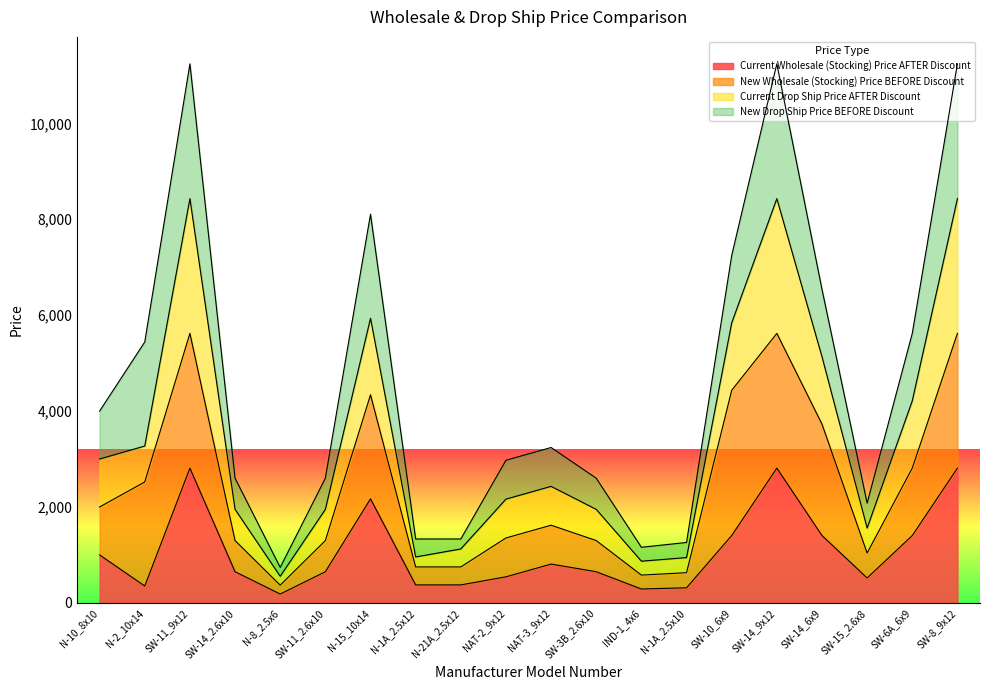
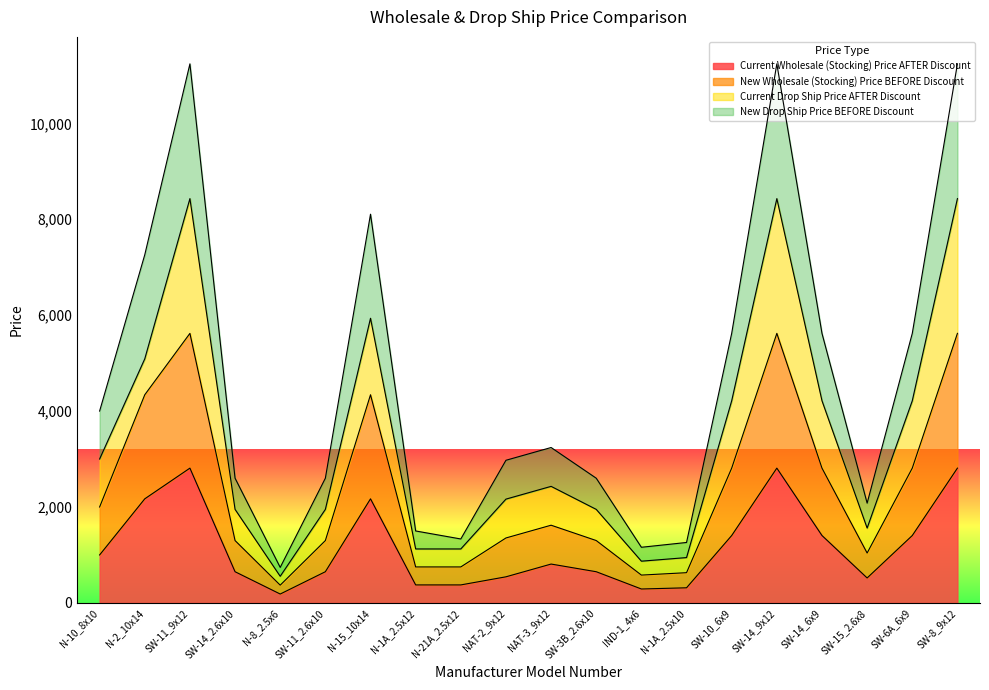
Current Wholesale (Stocking) Price AFTER Discount, N-2_10x14: 400 -> 2,200
Current Drop Ship Price AFTER Discount, N-1A_2.5x12: 200 -> 400
New Wholesale (Stocking) Price BEFORE Discount, SW-10_6x9: 3,000 -> 1,400
New Wholesale (Stocking) Price BEFORE Discount, SW-14_6x9: 2,300 -> 1,400
